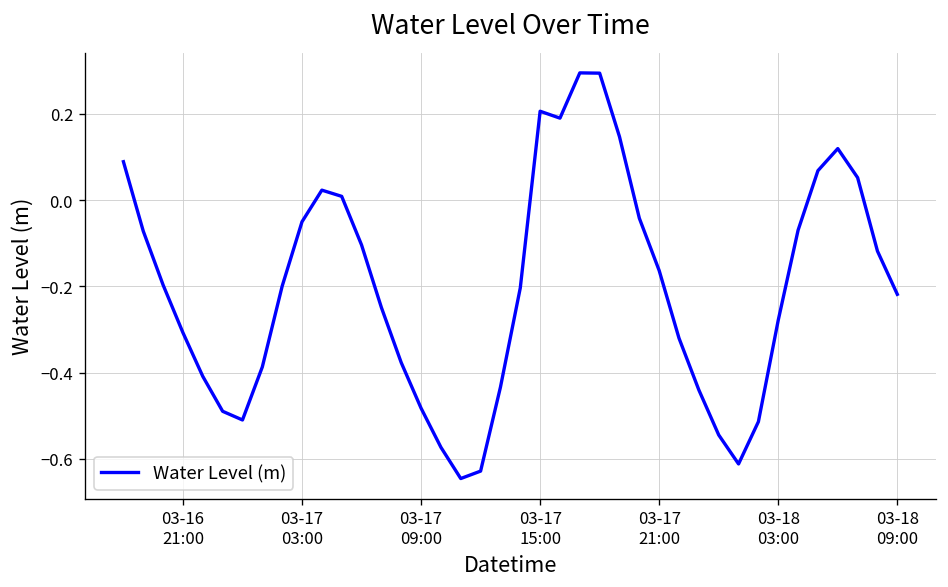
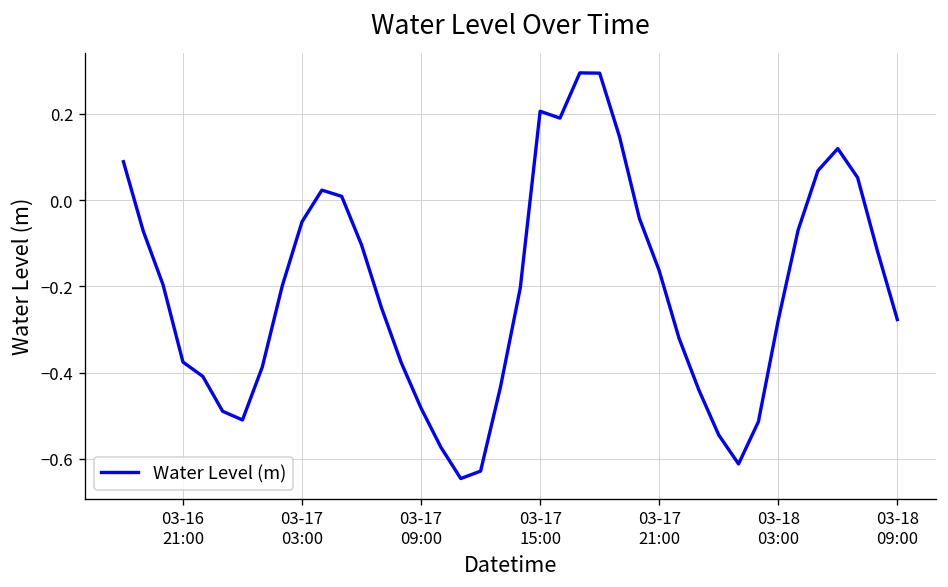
03-16 21:00: -0.31 -> -0.38
03-18 09:00: -0.22 -> -0.28
